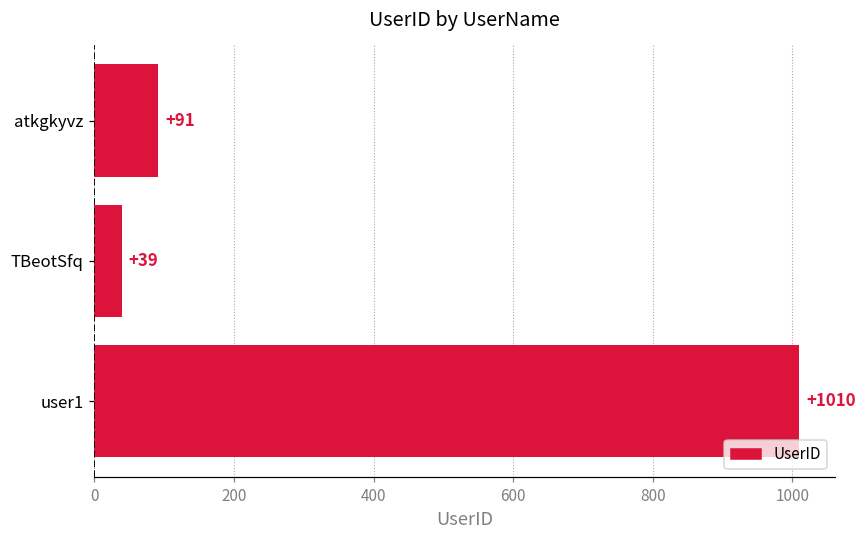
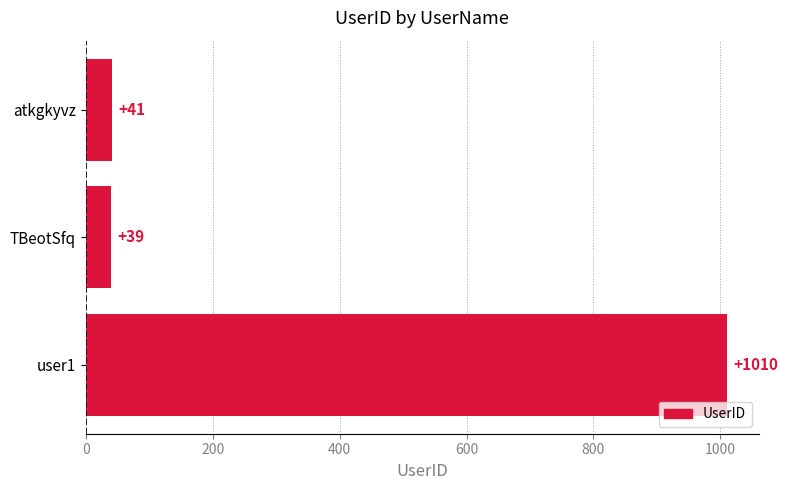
atkgkyvz: +91 -> +41
